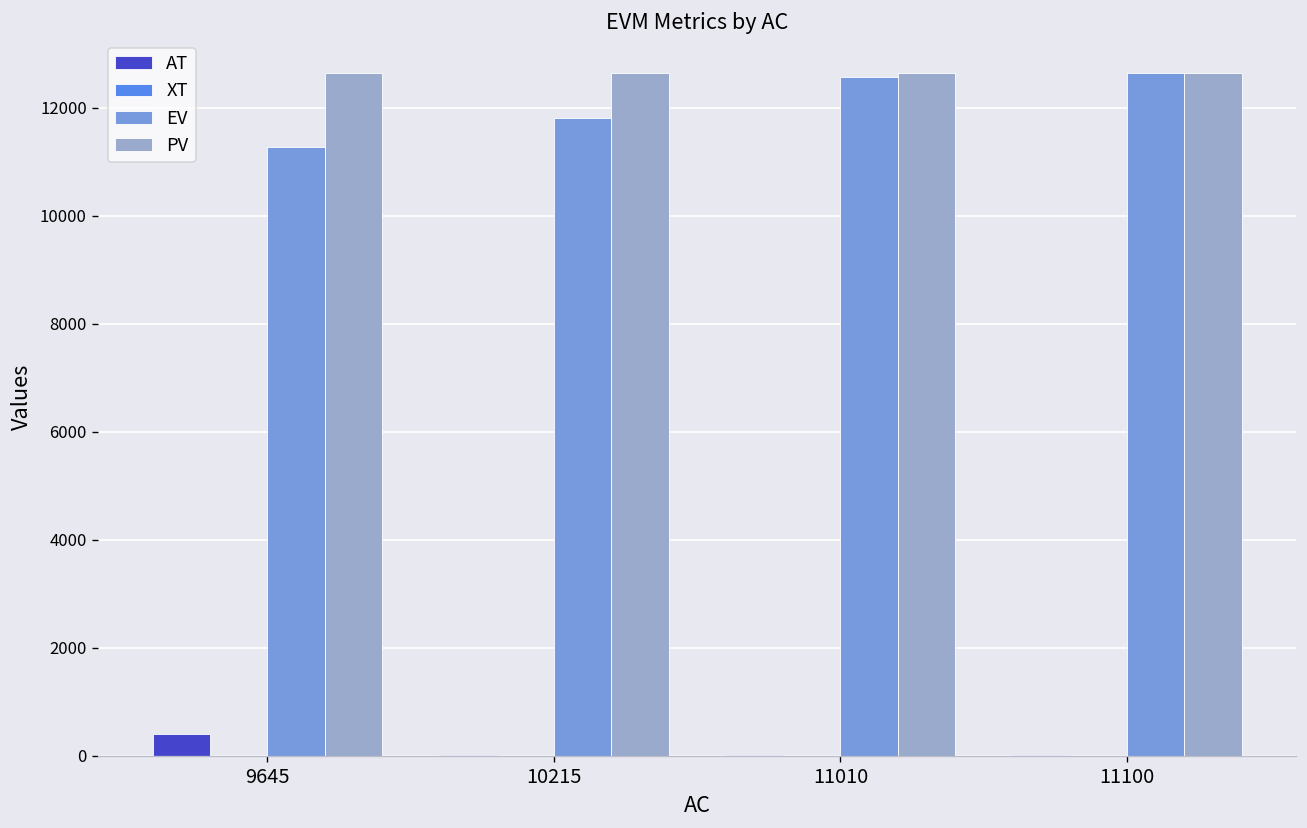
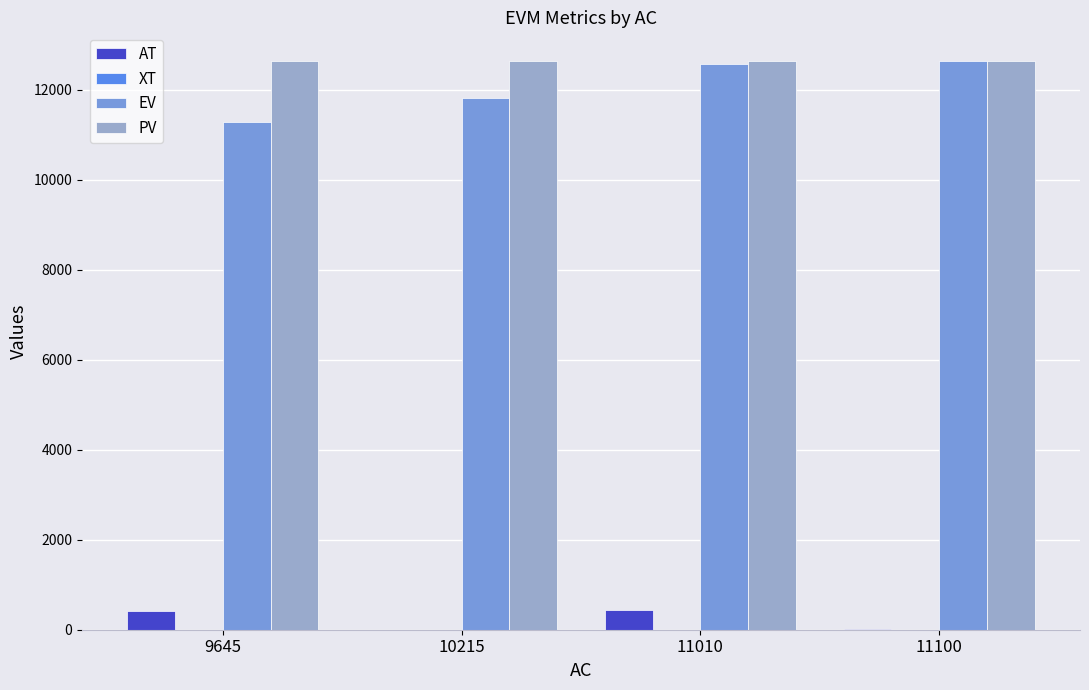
AT, 11010: 0 -> 400
